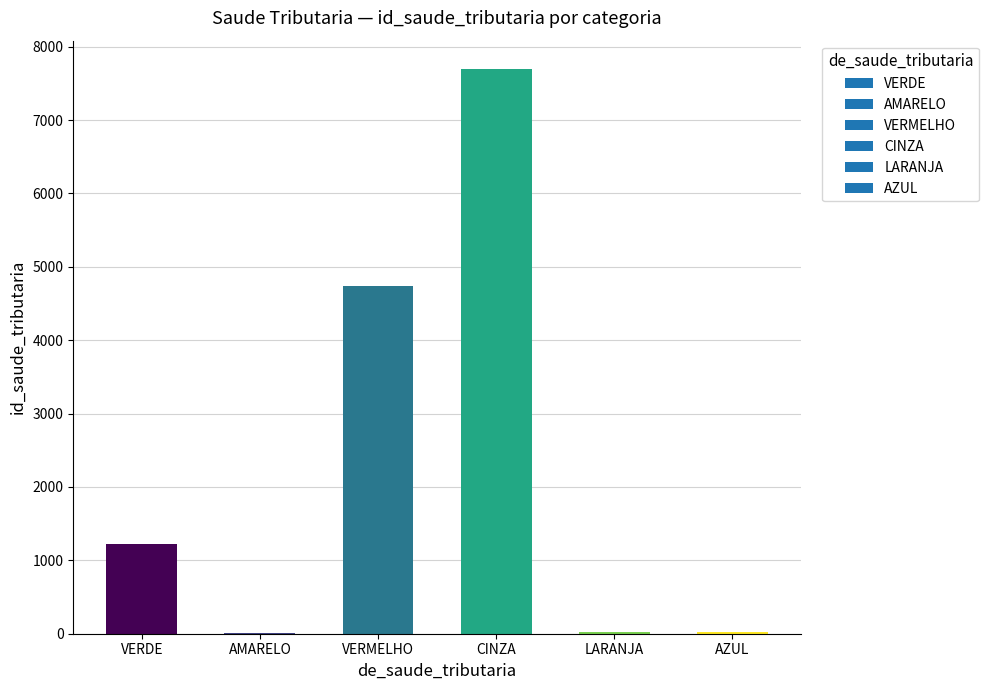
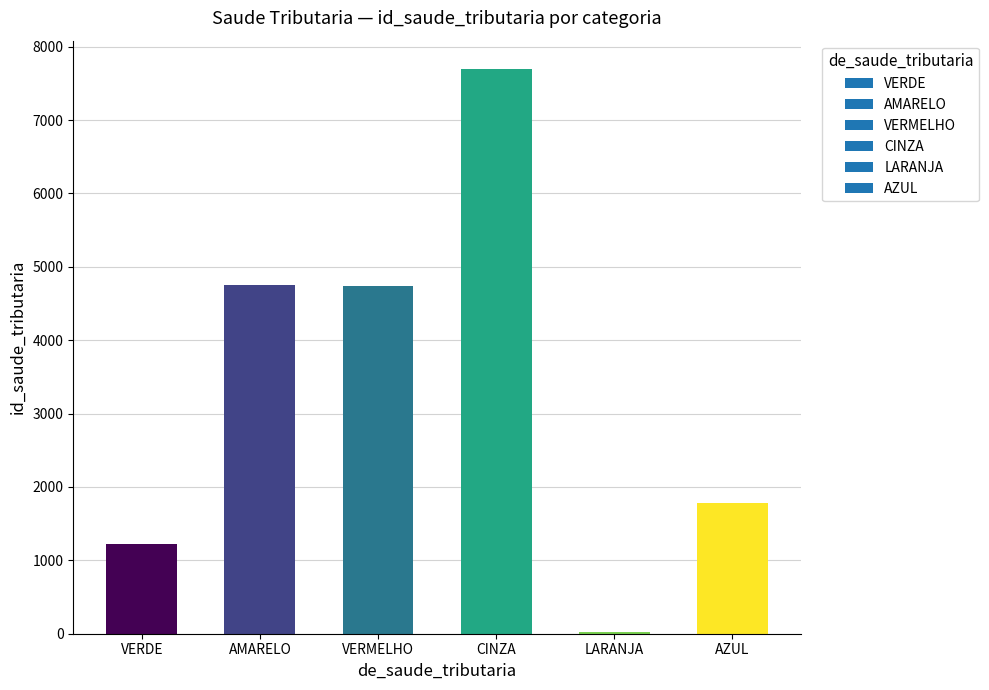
AMARELO: 0 -> 4800
AZUL: 0 -> 1800
